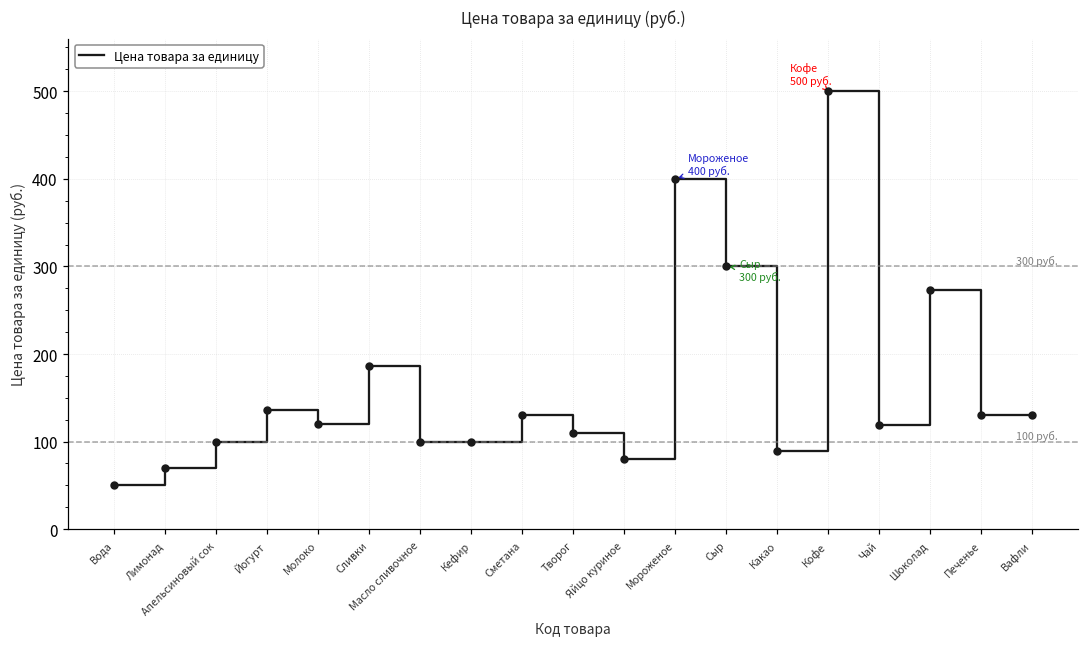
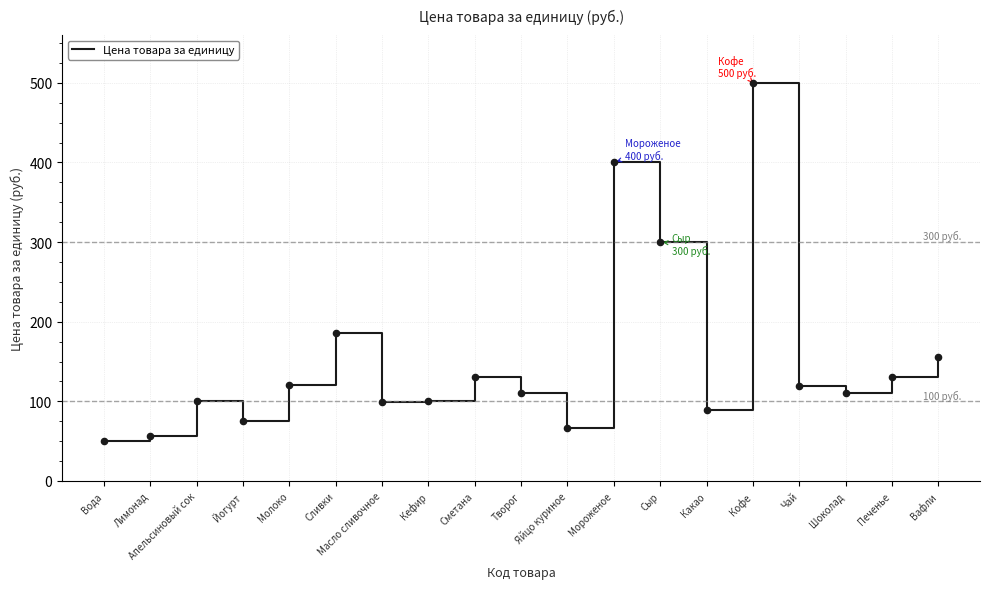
Лимонад: 70 -> 60
Йогурт: 140 -> 80
Яйцо куриное: 80 -> 70
Шоколад: 270 -> 110
Вафли: 130 -> 160
